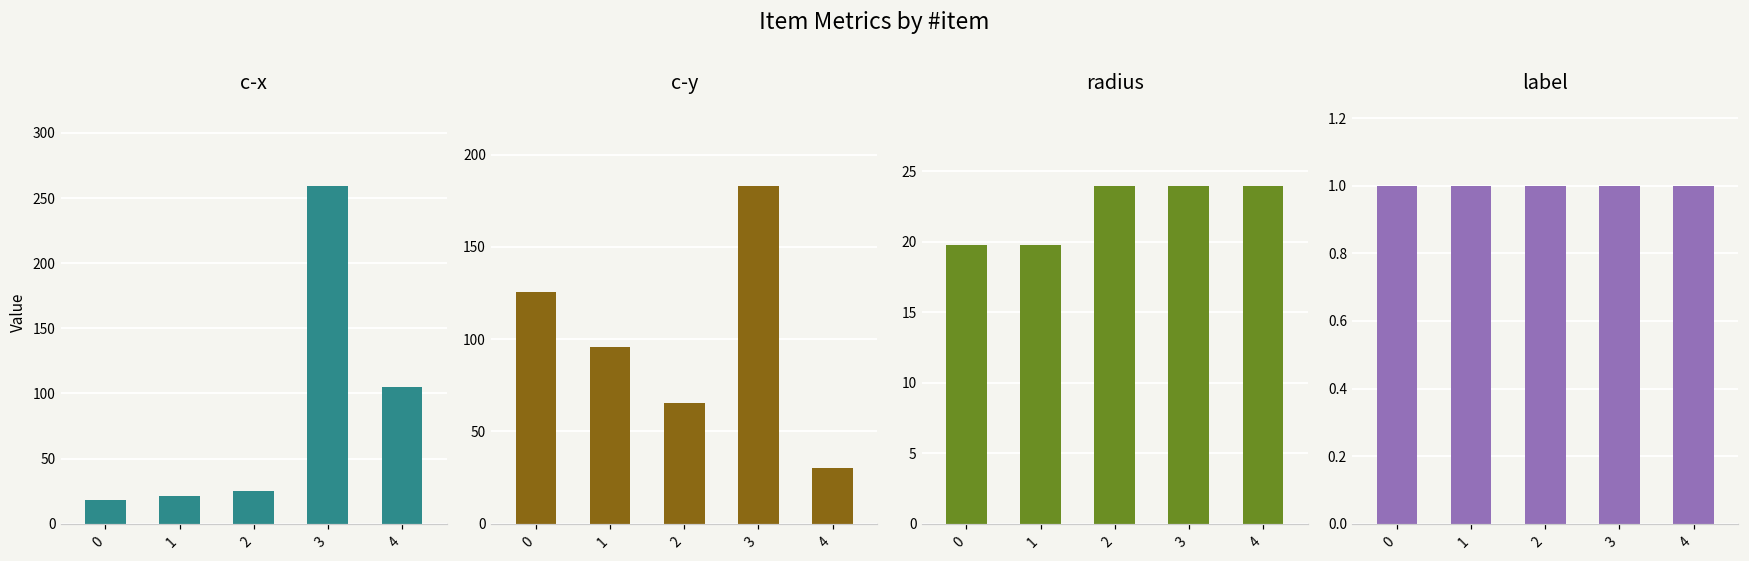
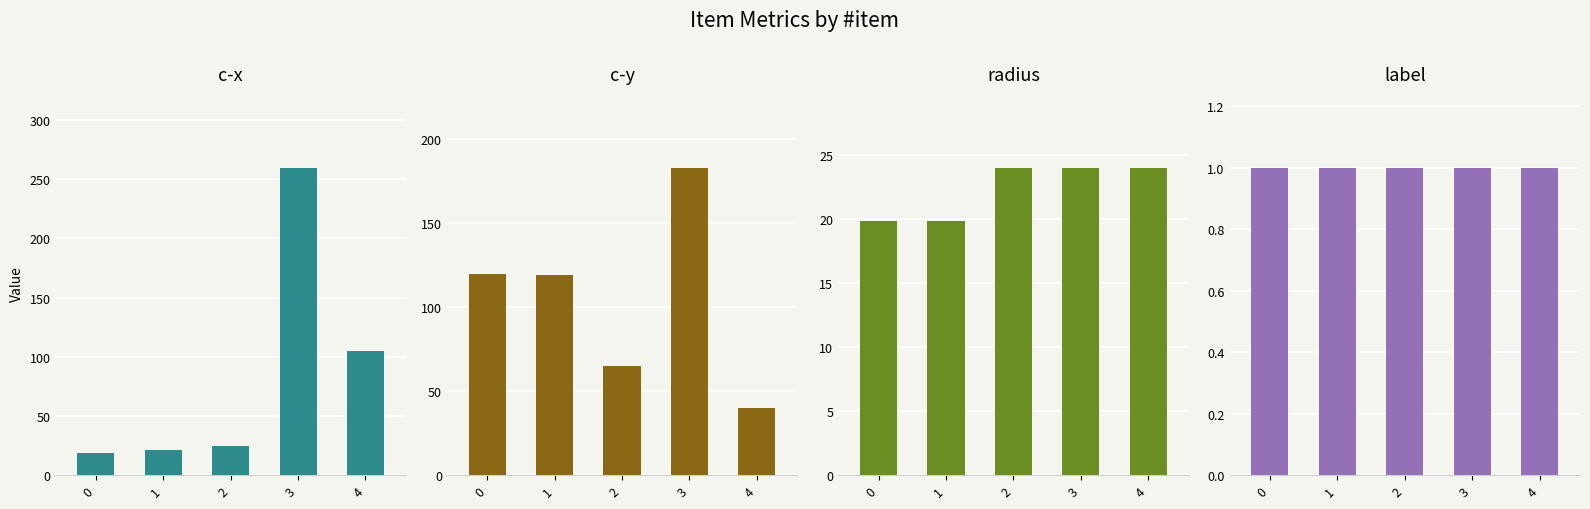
c-y, 0: 125 -> 120
c-y, 1: 96 -> 119
c-y, 4: 30 -> 40
